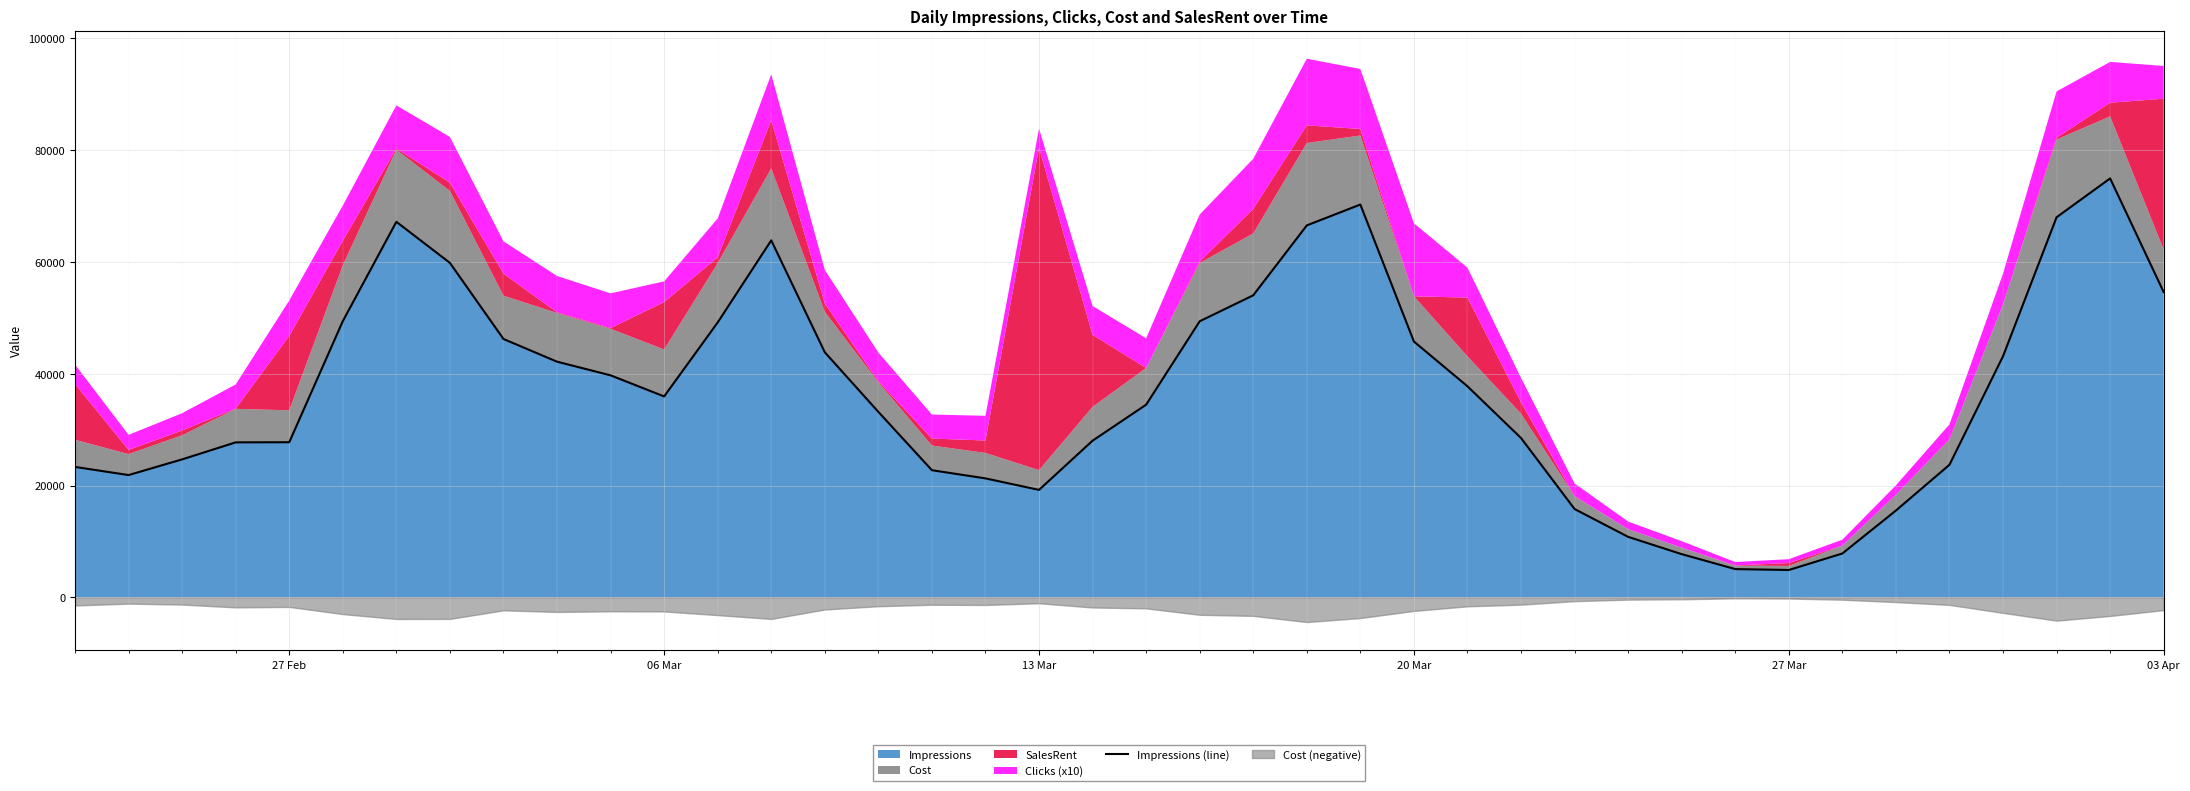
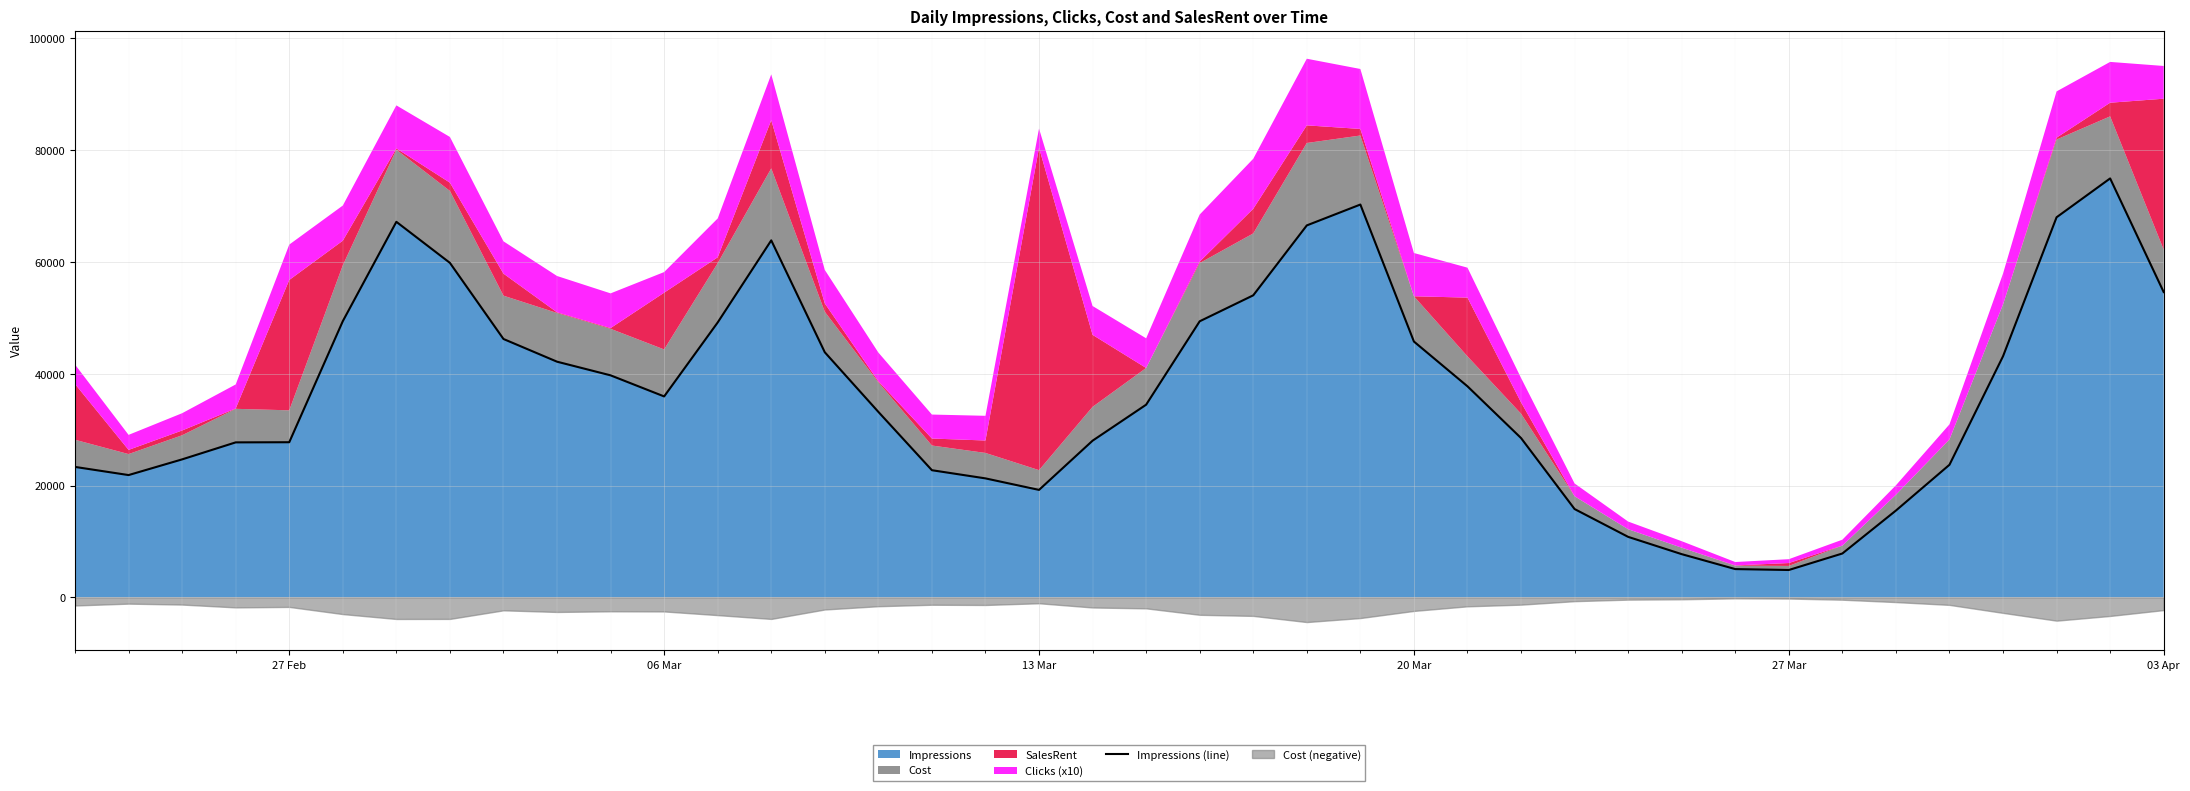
SalesRent, 27 Feb: 13000 -> 23000
SalesRent, 06 Mar: 8000 -> 10000
Clicks (x10), 20 Mar: 13000 -> 8000
